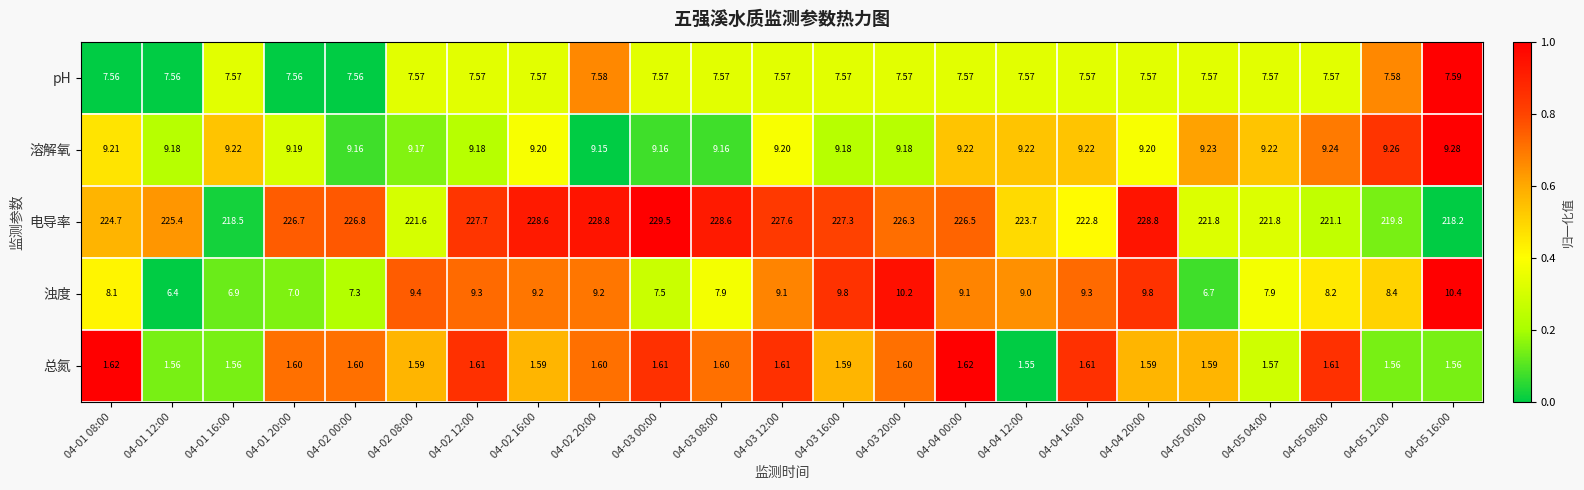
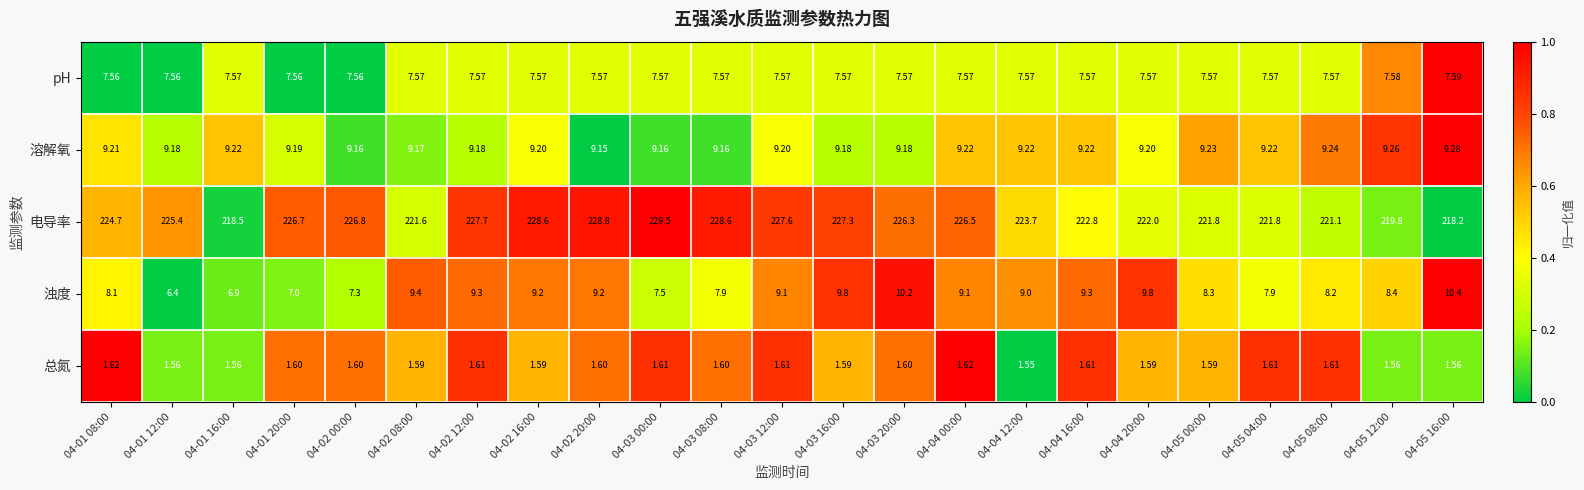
pH, 04-02 20:00: 7.58 -> 7.57
电导率, 04-04 20:00: 228.8 -> 222.0
浊度, 04-05 00:00: 6.7 -> 8.3
总氮, 04-05 04:00: 1.57 -> 1.61
